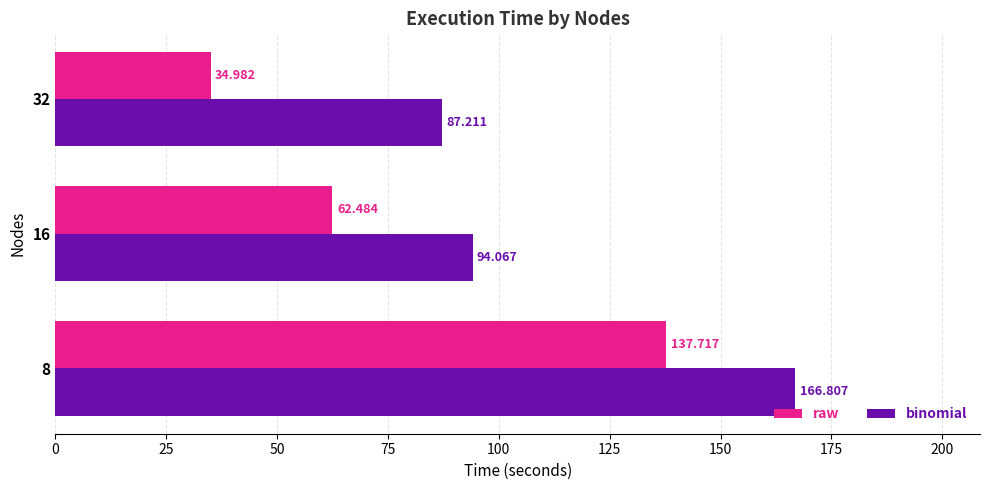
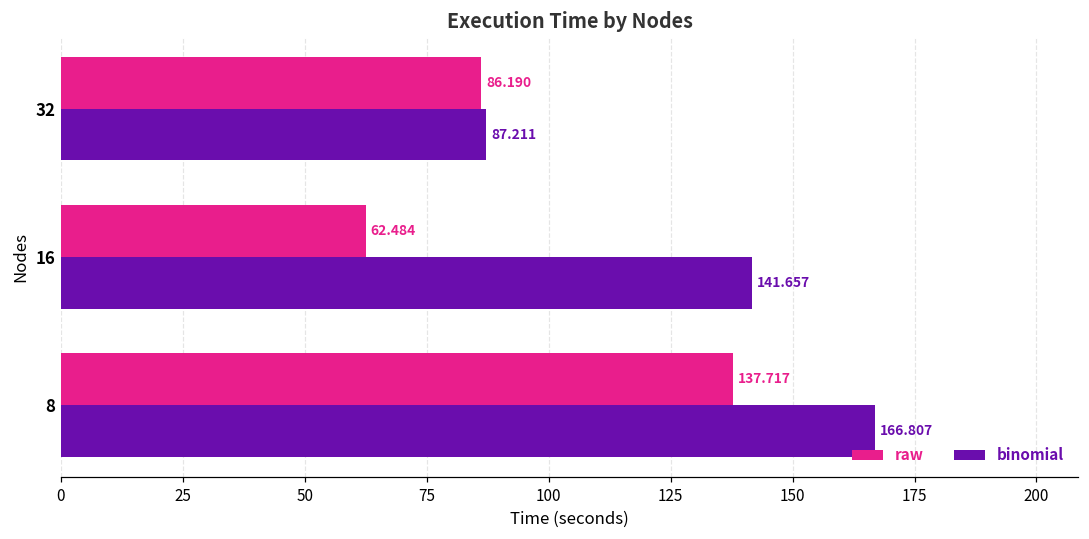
raw, 32: 34.982 -> 86.190
binomial, 16: 94.067 -> 141.657
